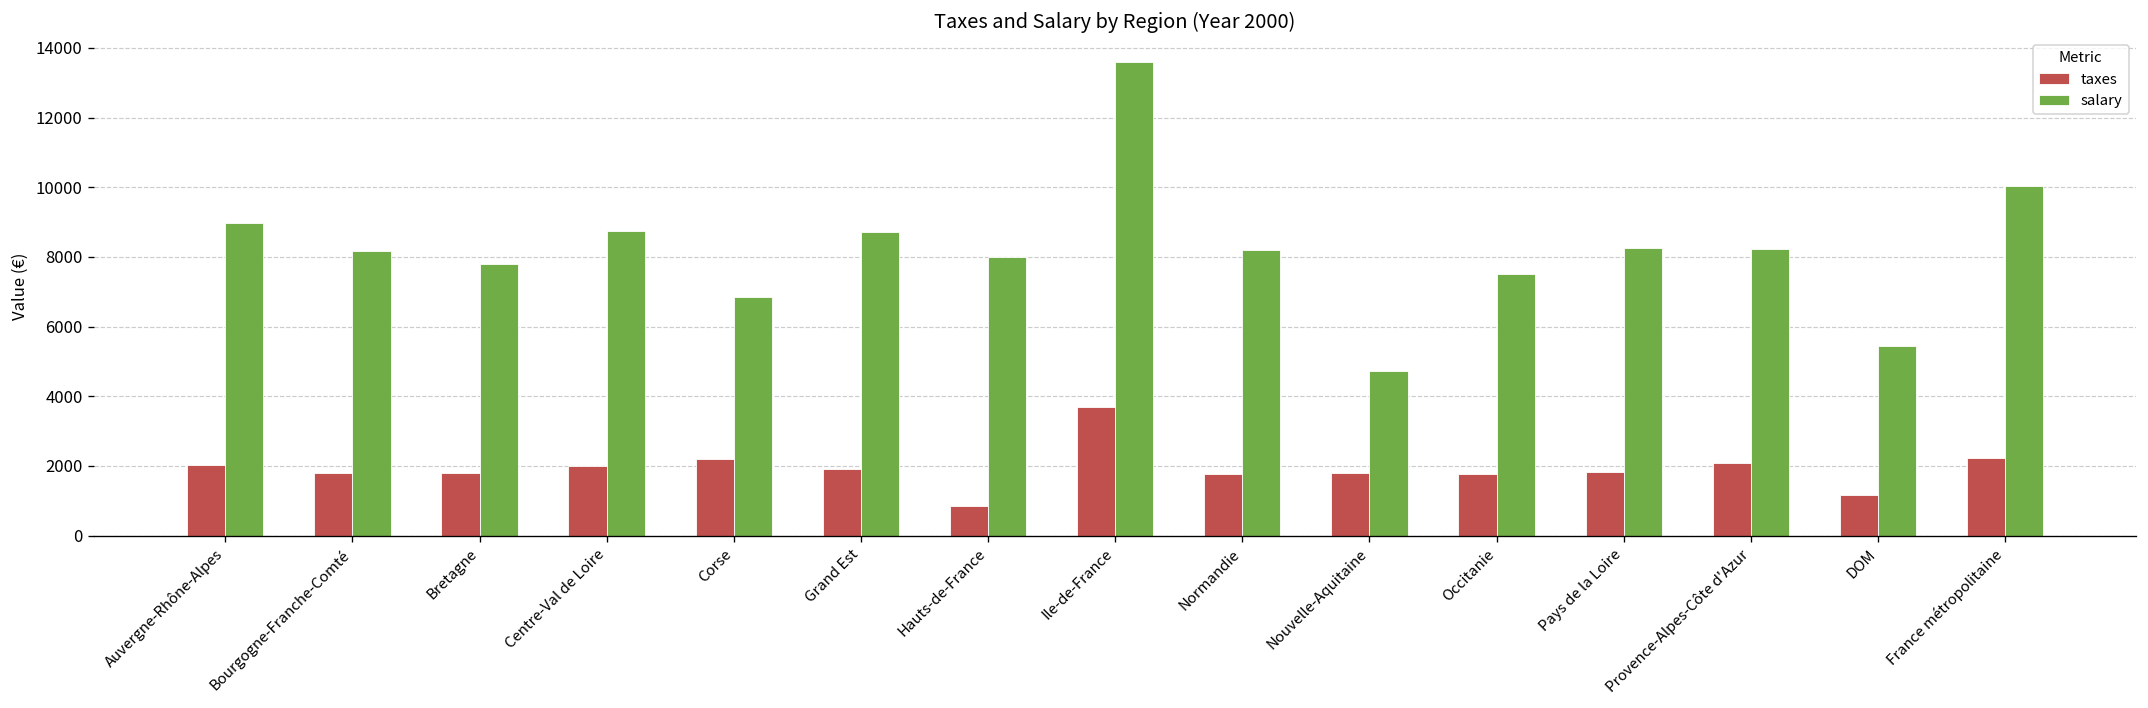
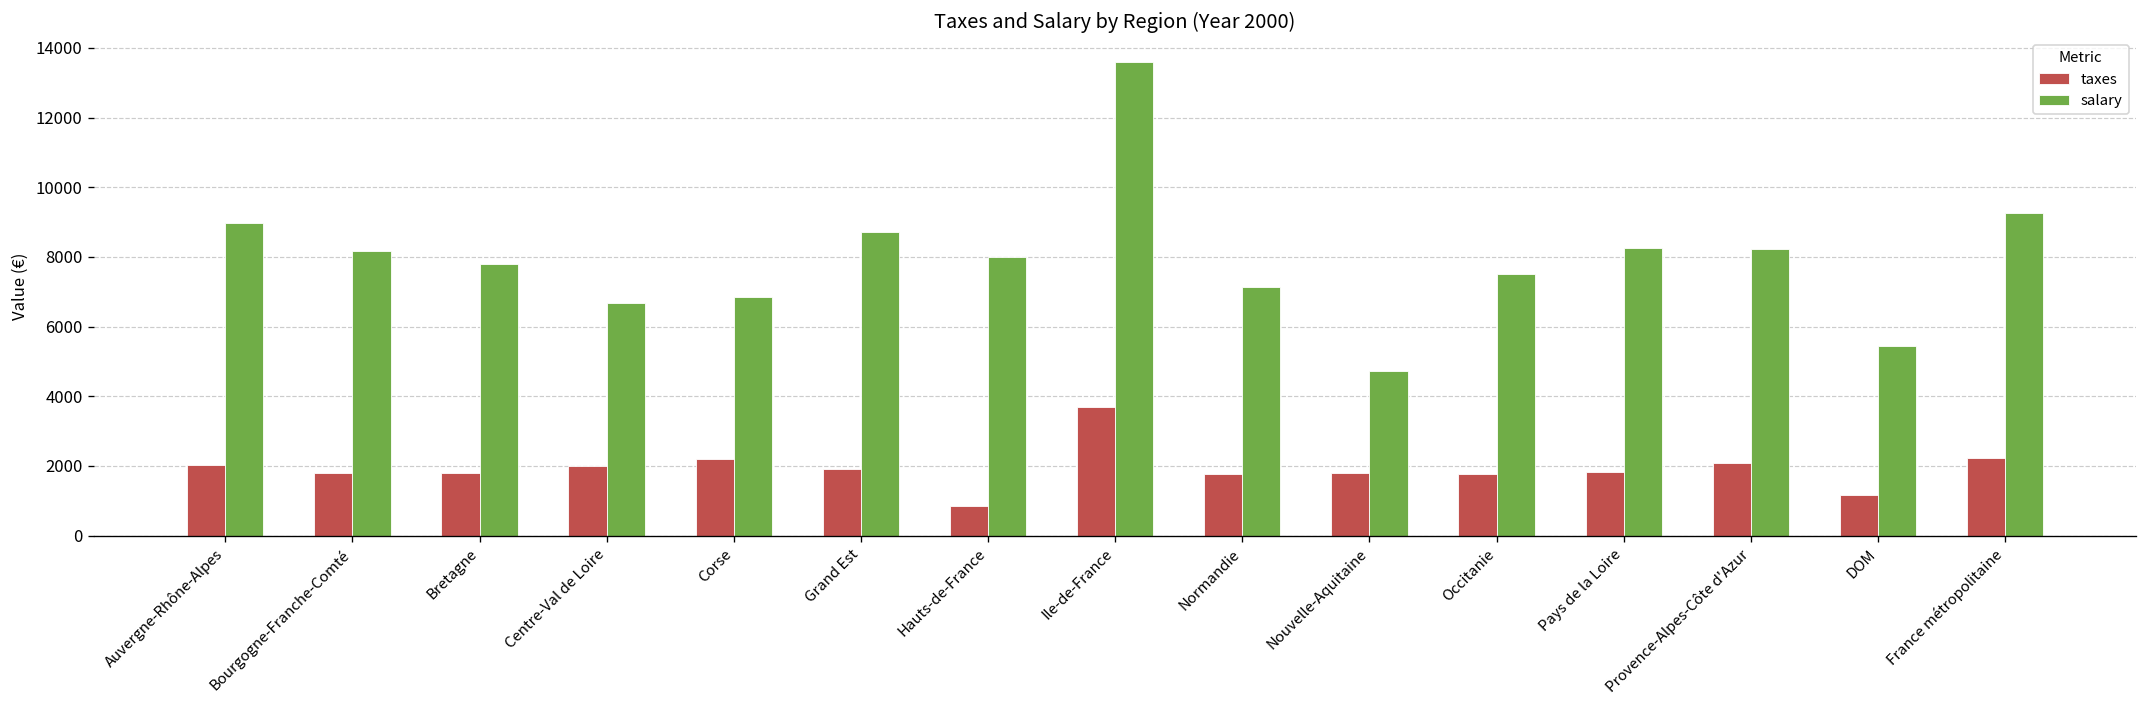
salary, Centre-Val de Loire: 8700 -> 6700
salary, Normandie: 8200 -> 7100
salary, France métropolitaine: 10000 -> 9200
